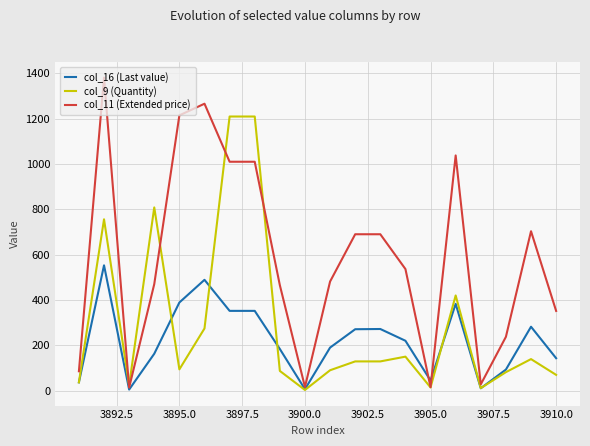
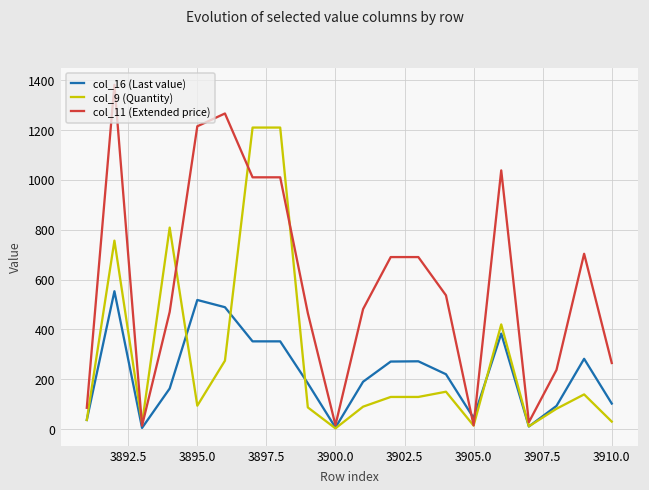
col_16 (Last value), 3895.0: 390 -> 520
col_16 (Last value), 3910.0: 140 -> 100
col_9 (Quantity), 3910.0: 70 -> 30
col_11 (Extended price), 3910.0: 350 -> 270
